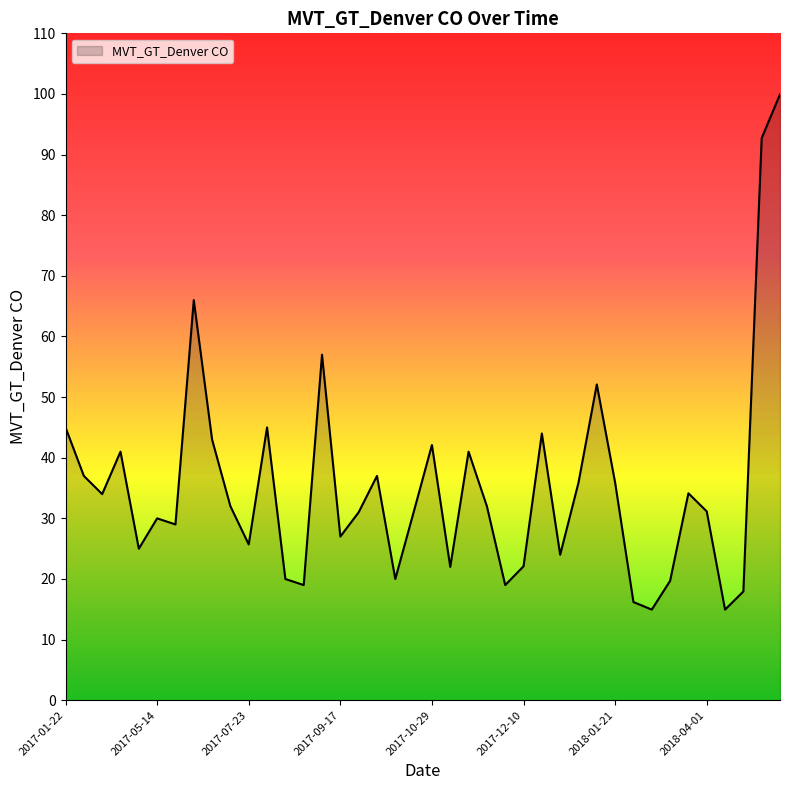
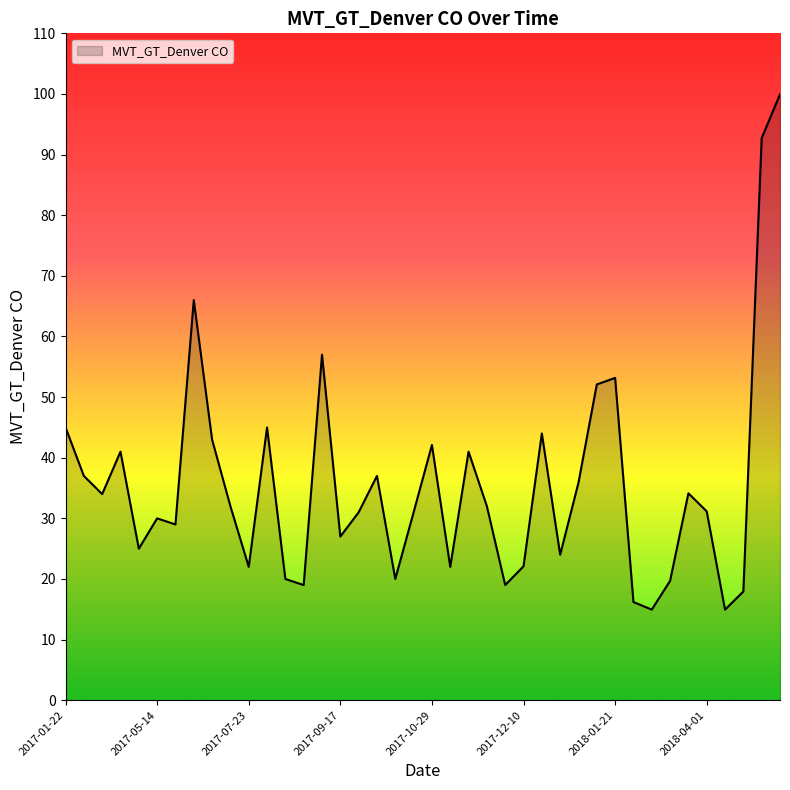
2017-07-23: 26 -> 22
2018-01-21: 36 -> 53
